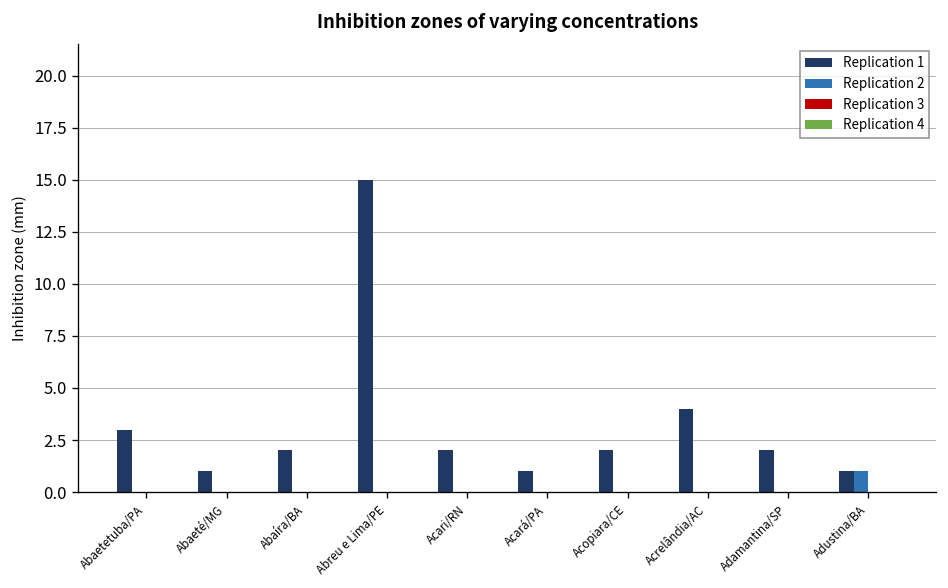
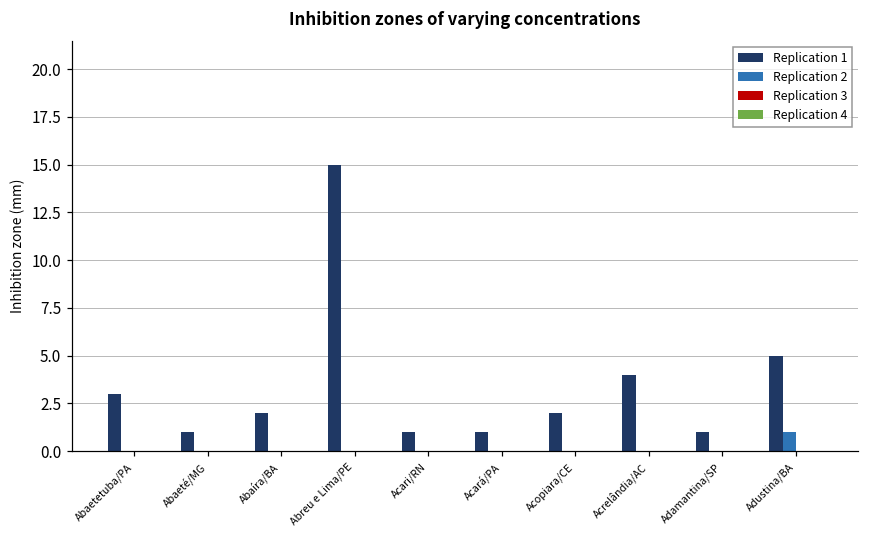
Replication 1, Acari/RN: 2 -> 1
Replication 1, Adamantina/SP: 2 -> 1
Replication 1, Adustina/BA: 1 -> 5
